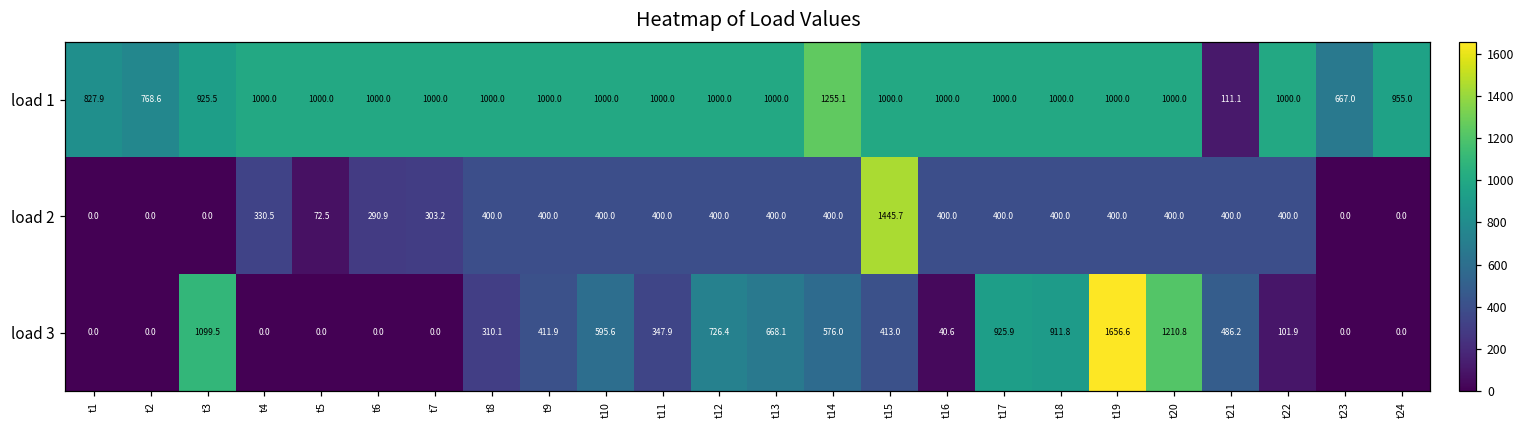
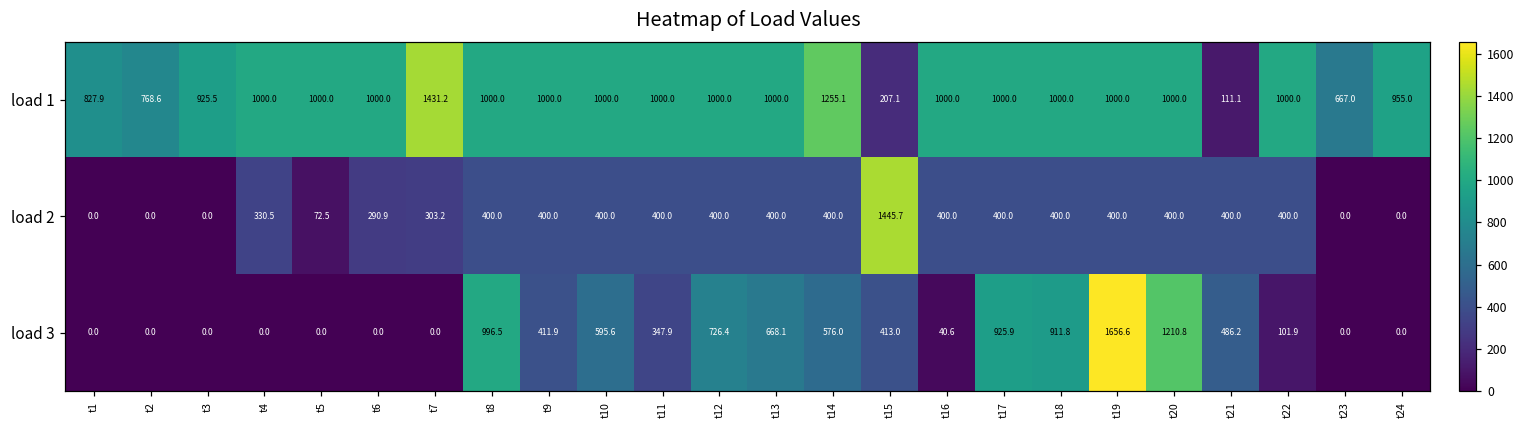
load 1, t7: 1000.0 -> 1431.2
load 1, t15: 1000.0 -> 207.1
load 3, t3: 1099.5 -> 0.0
load 3, t8: 310.1 -> 996.5
